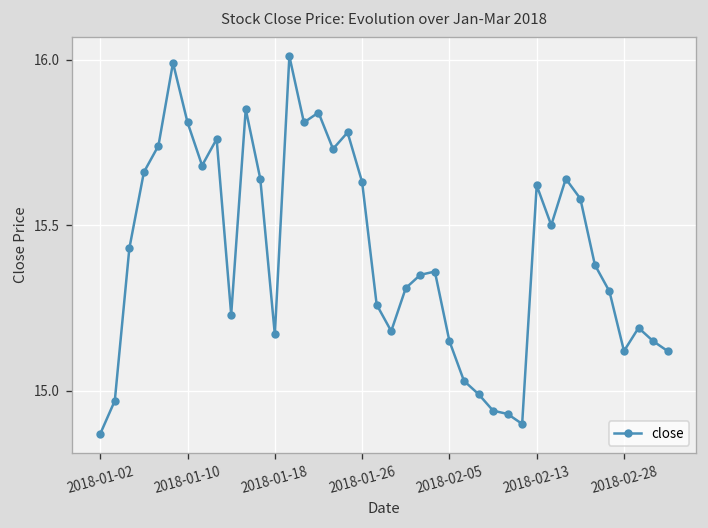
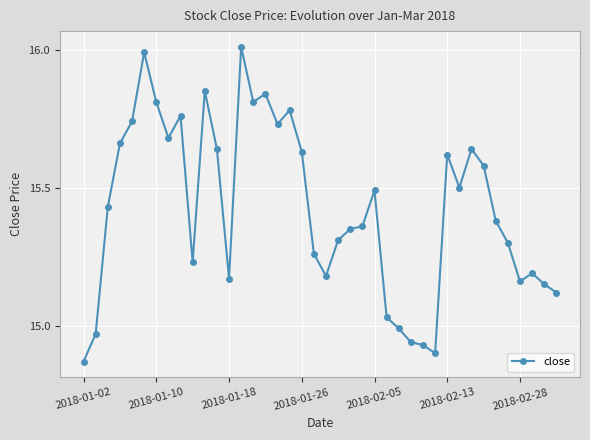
2018-02-05: 15.15 -> 15.49
2018-02-28: 15.12 -> 15.16
